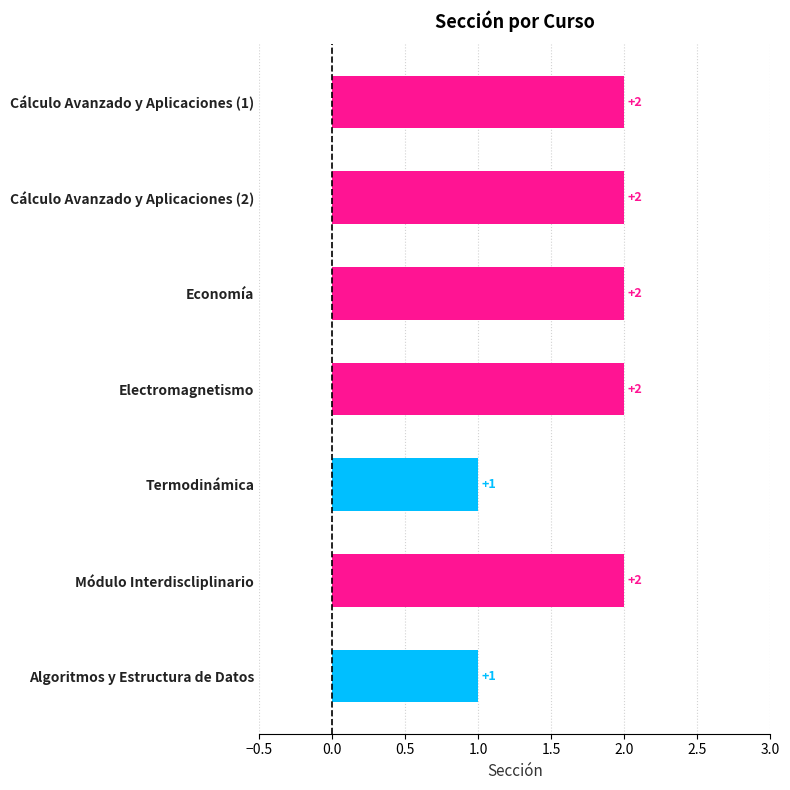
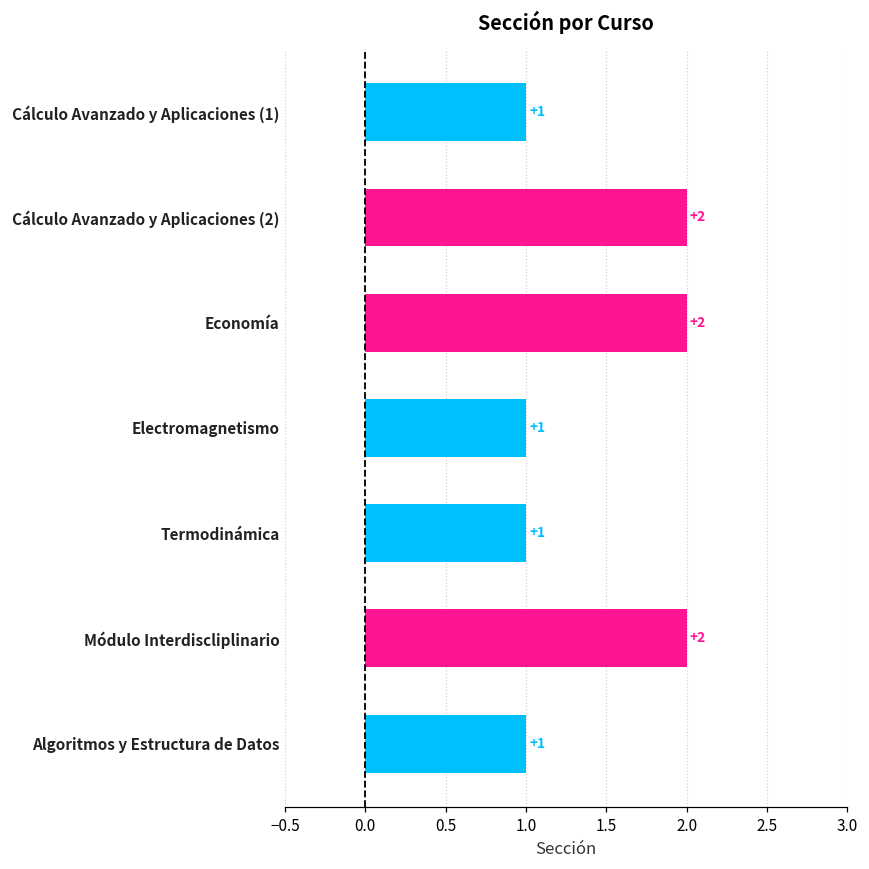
Cálculo Avanzado y Aplicaciones (1): +2 -> +1
Electromagnetismo: +2 -> +1
